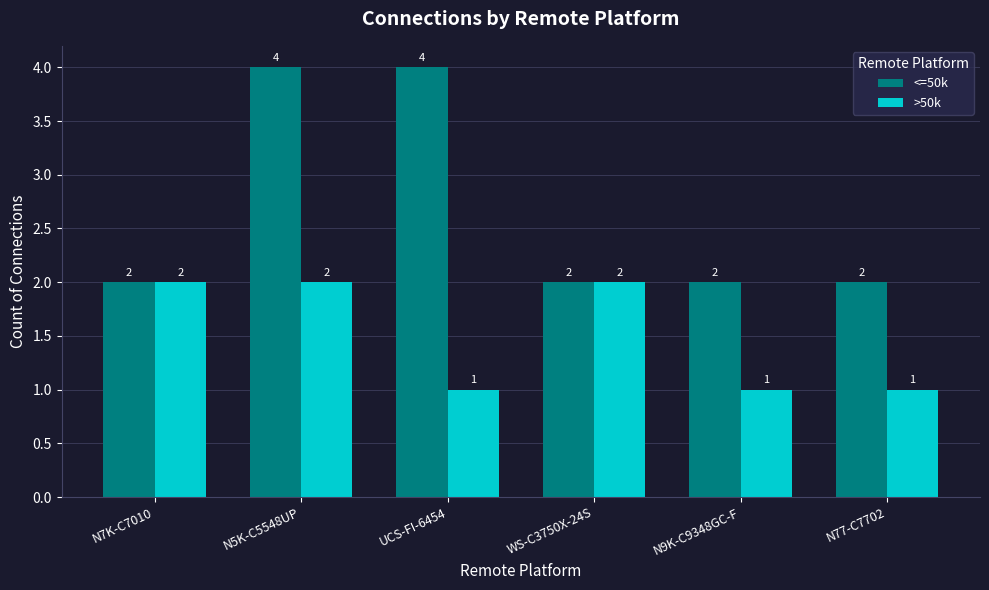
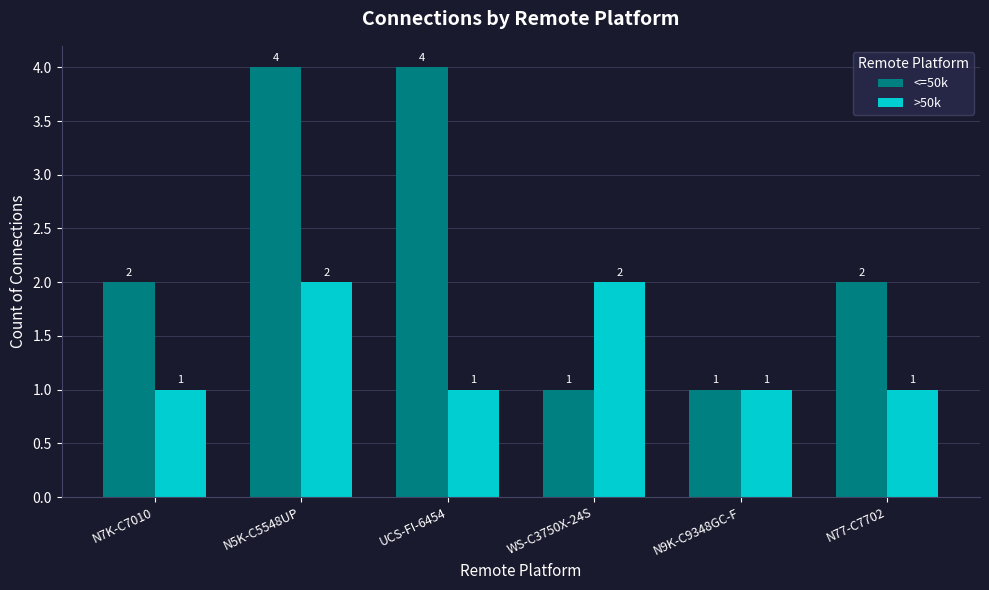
>50k, N7K-C7010: 2 -> 1
<=50k, WS-C3750X-24S: 2 -> 1
<=50k, N9K-C9348GC-F: 2 -> 1
